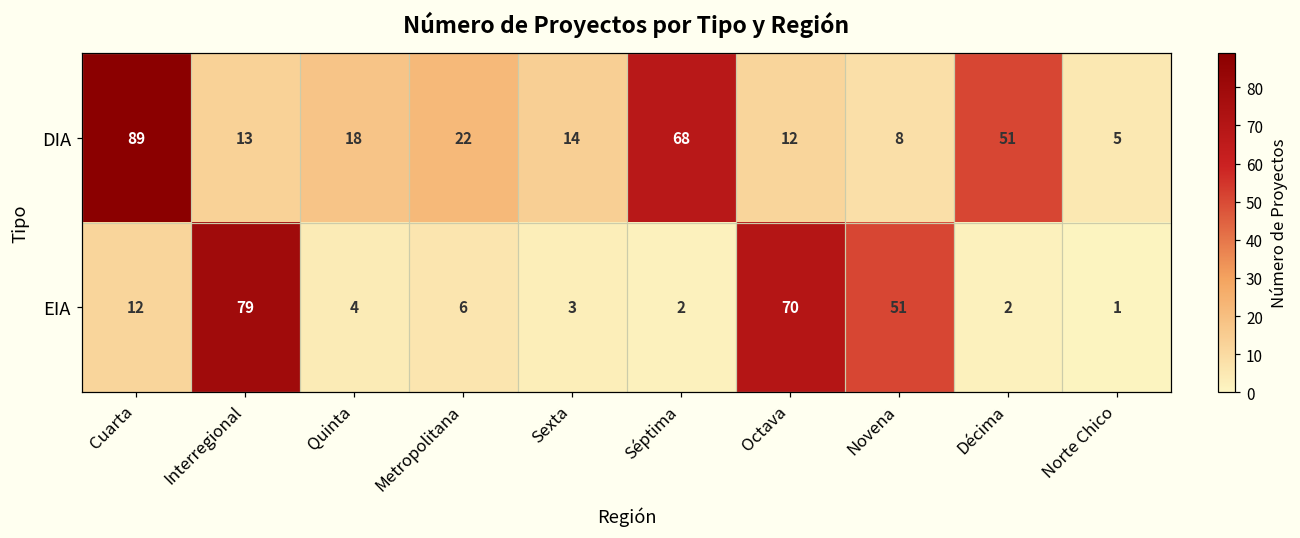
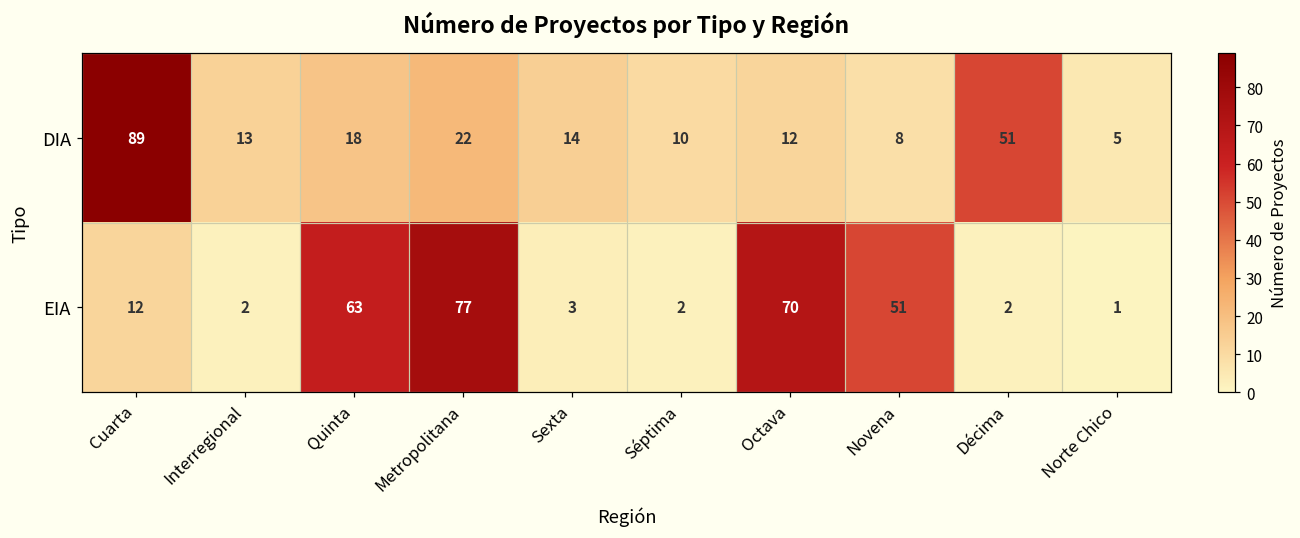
DIA, Séptima: 68 -> 10
EIA, Interregional: 79 -> 2
EIA, Quinta: 4 -> 63
EIA, Metropolitana: 6 -> 77
